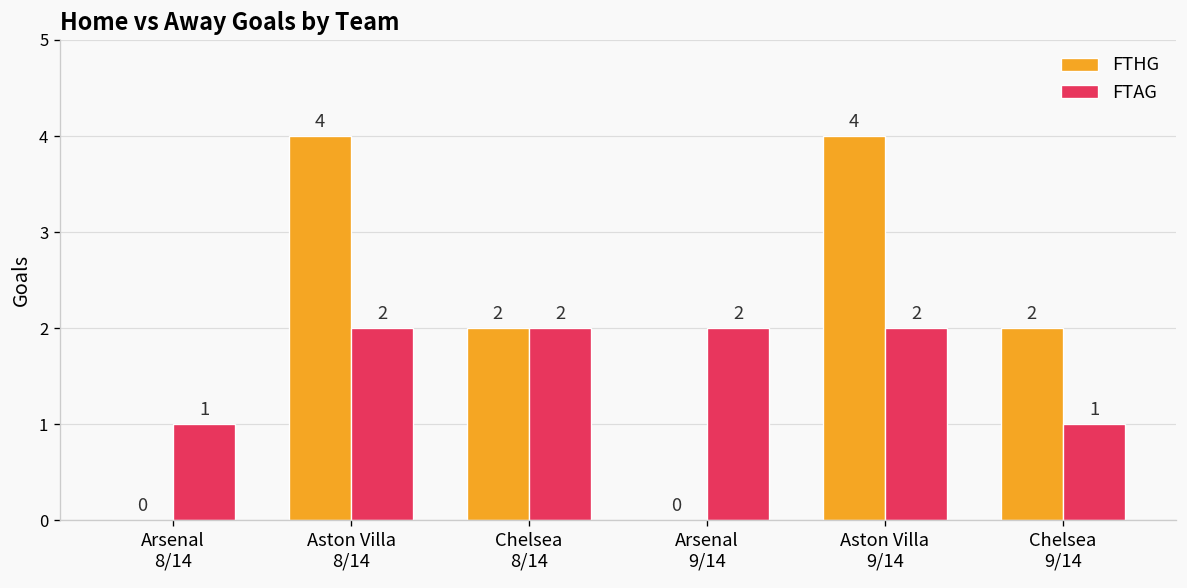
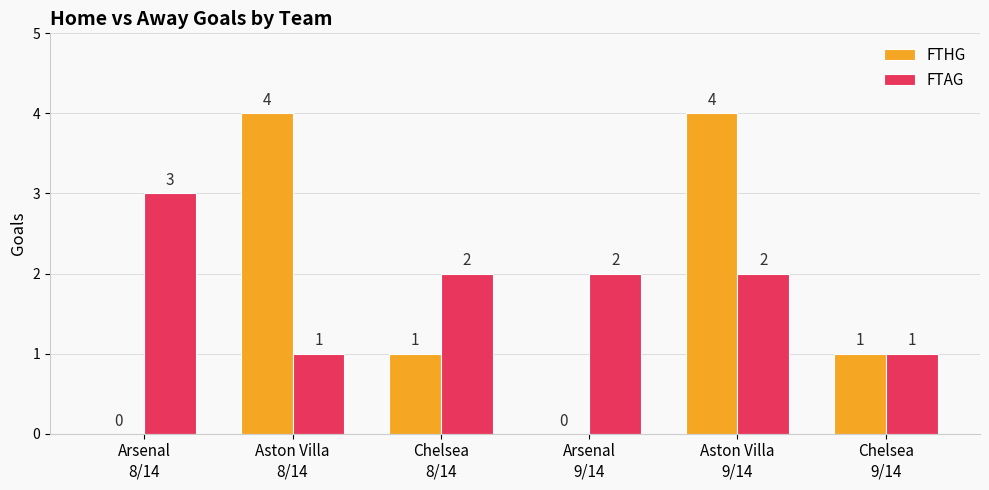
FTAG, Arsenal 8/14: 1 -> 3
FTAG, Aston Villa 8/14: 2 -> 1
FTHG, Chelsea 8/14: 2 -> 1
FTHG, Chelsea 9/14: 2 -> 1
